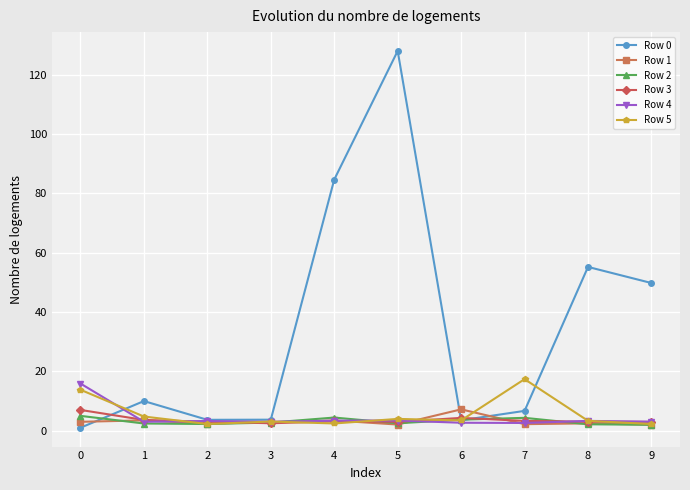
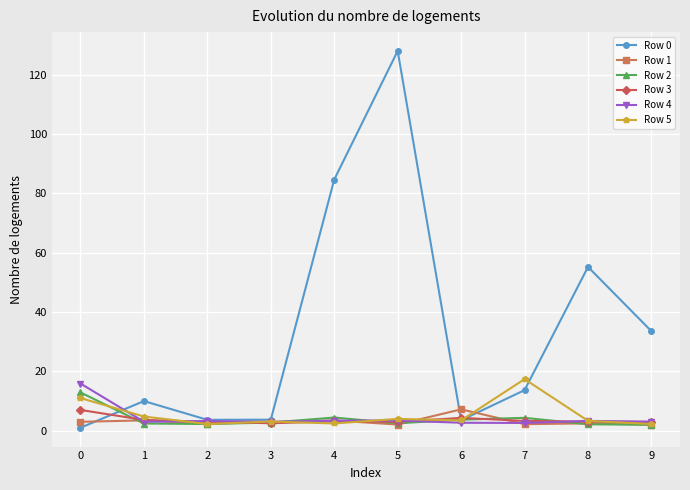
Row 2, 0: 5 -> 13
Row 5, 0: 14 -> 11
Row 0, 7: 7 -> 14
Row 0, 9: 50 -> 34
